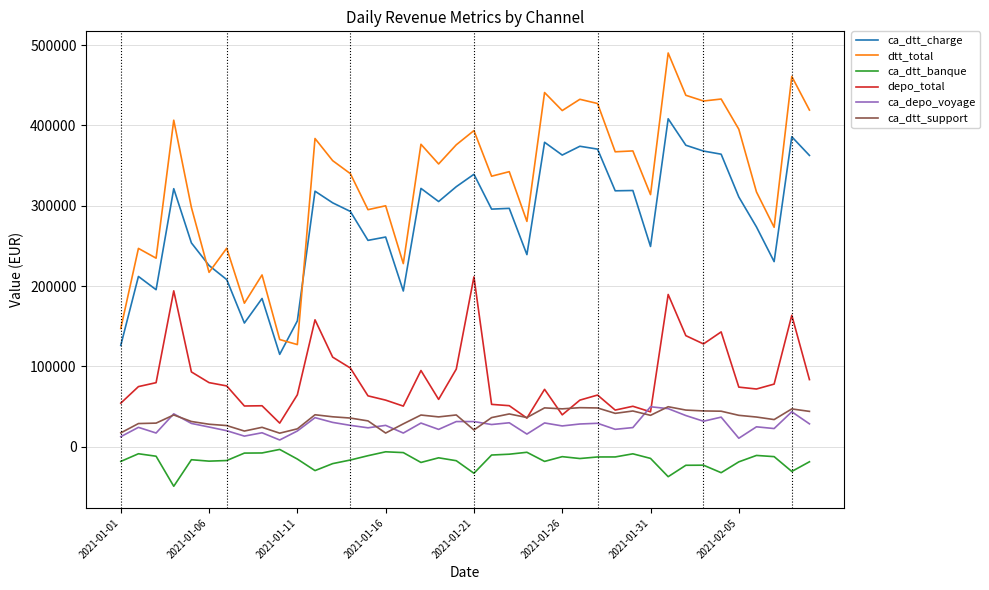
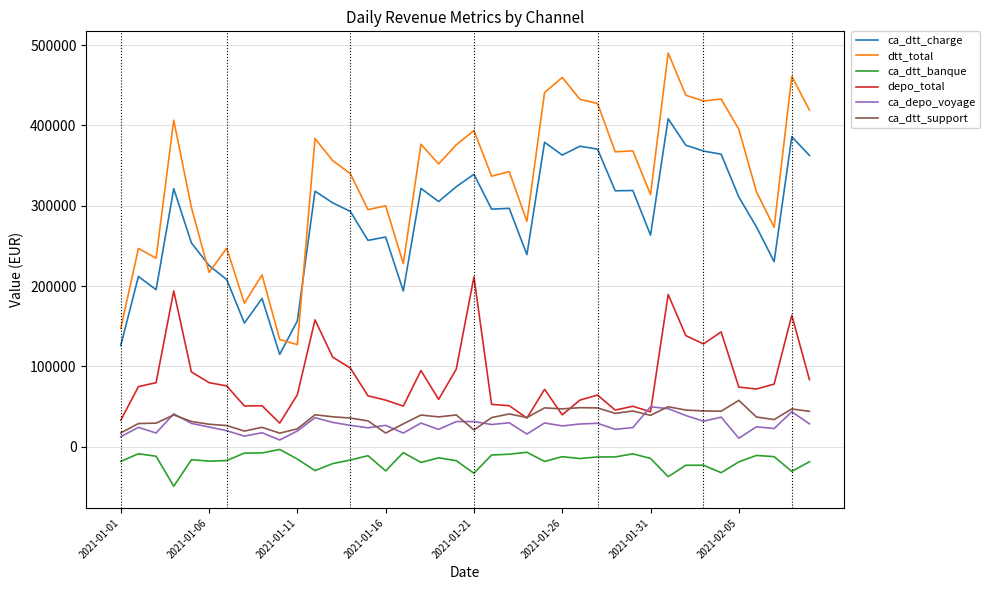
depo_total, 2021-01-01: 50000 -> 30000
ca_dtt_banque, 2021-01-16: -10000 -> -30000
dtt_total, 2021-01-26: 420000 -> 460000
ca_dtt_charge, 2021-01-31: 250000 -> 260000
ca_dtt_support, 2021-02-05: 40000 -> 60000
